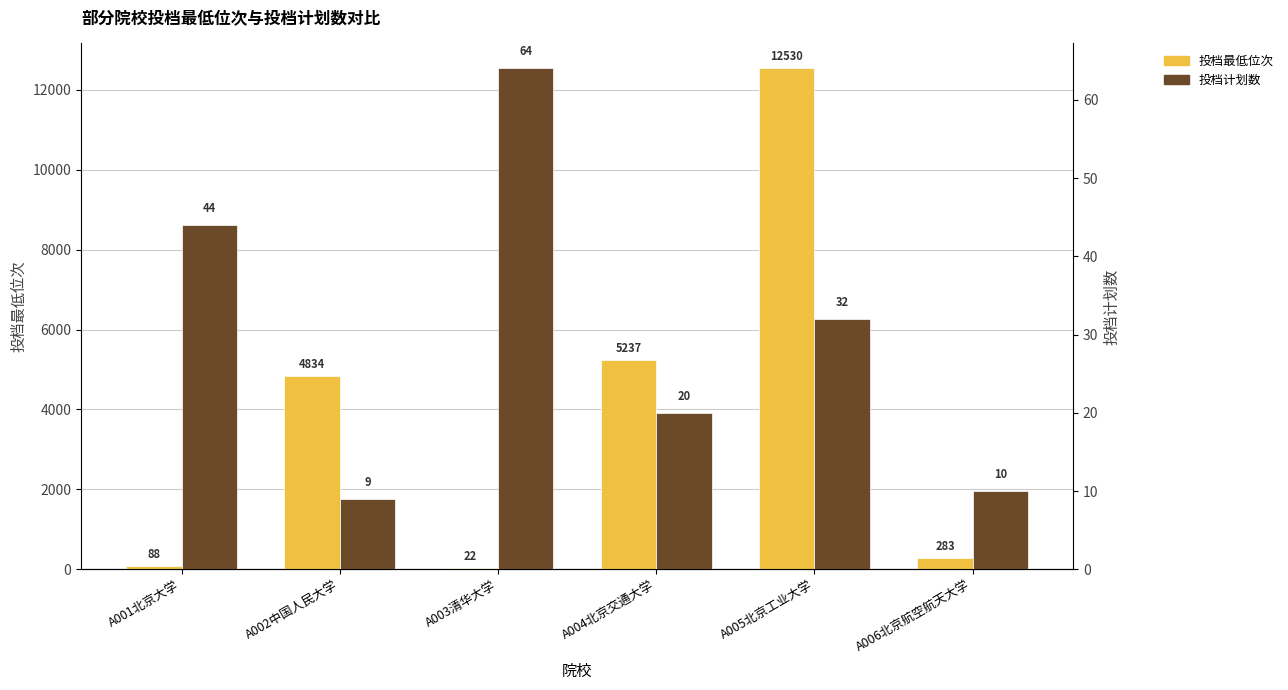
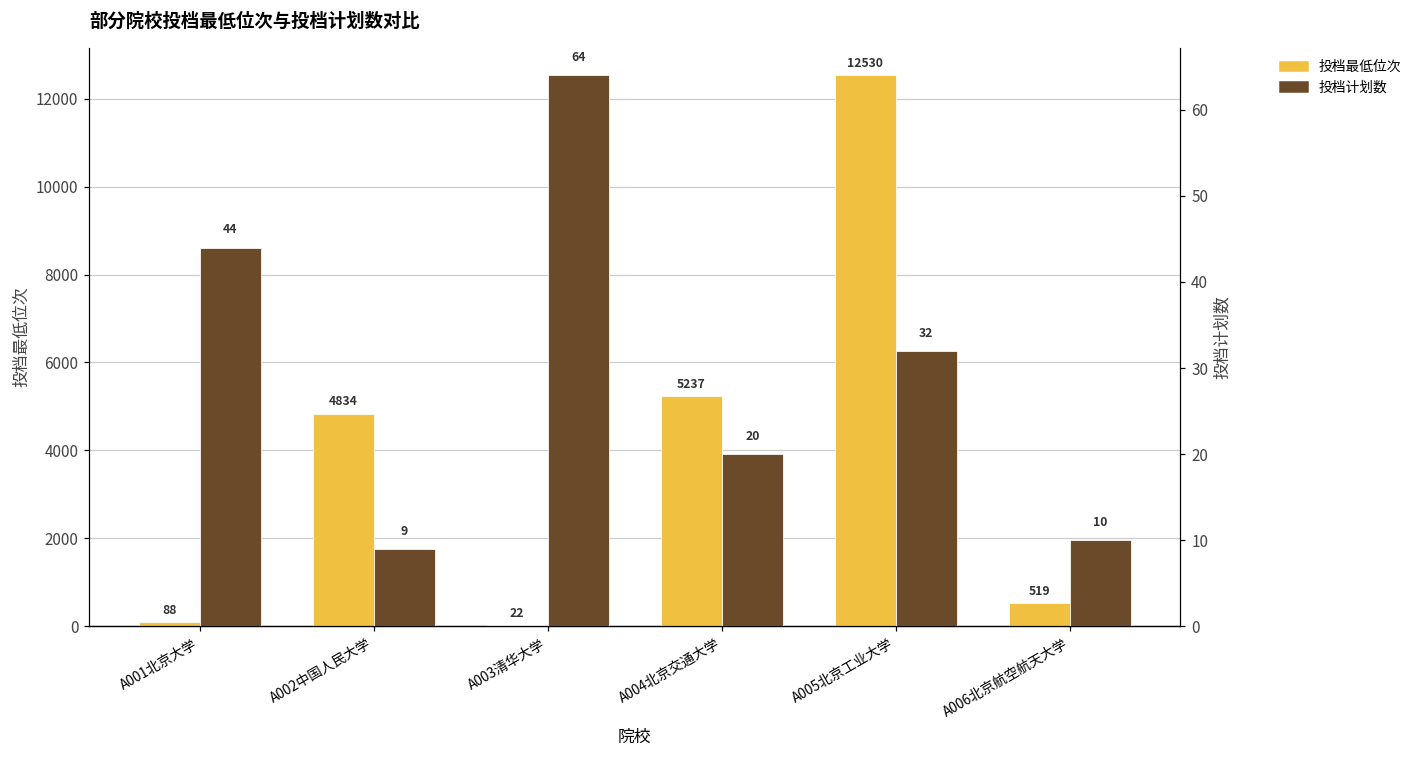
投档最低位次, A006北京航空航天大学: 283 -> 519
